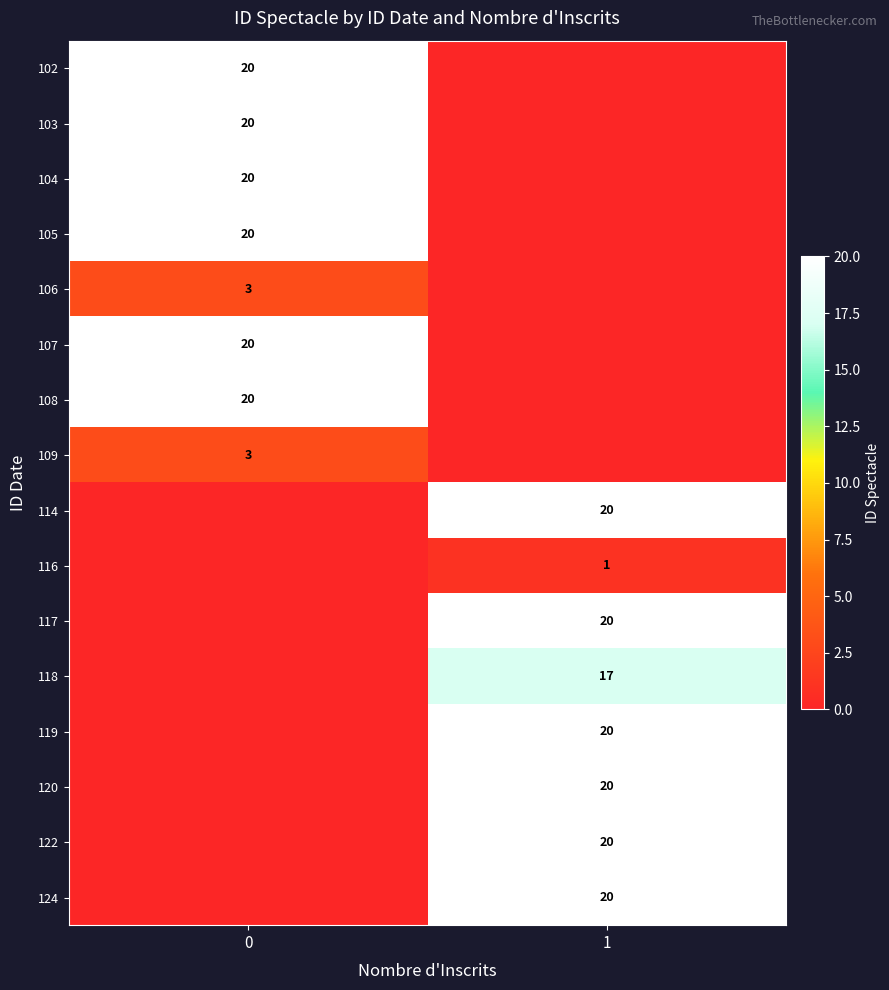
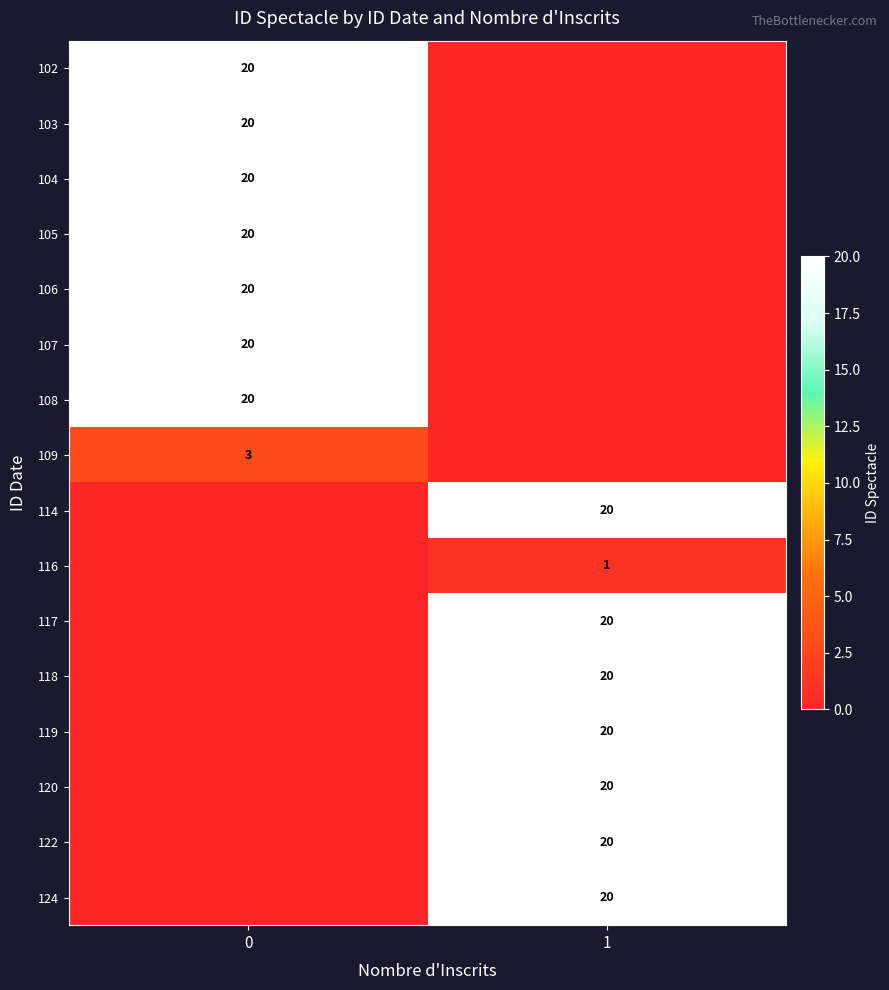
106, 0: 3 -> 20
118, 1: 17 -> 20
